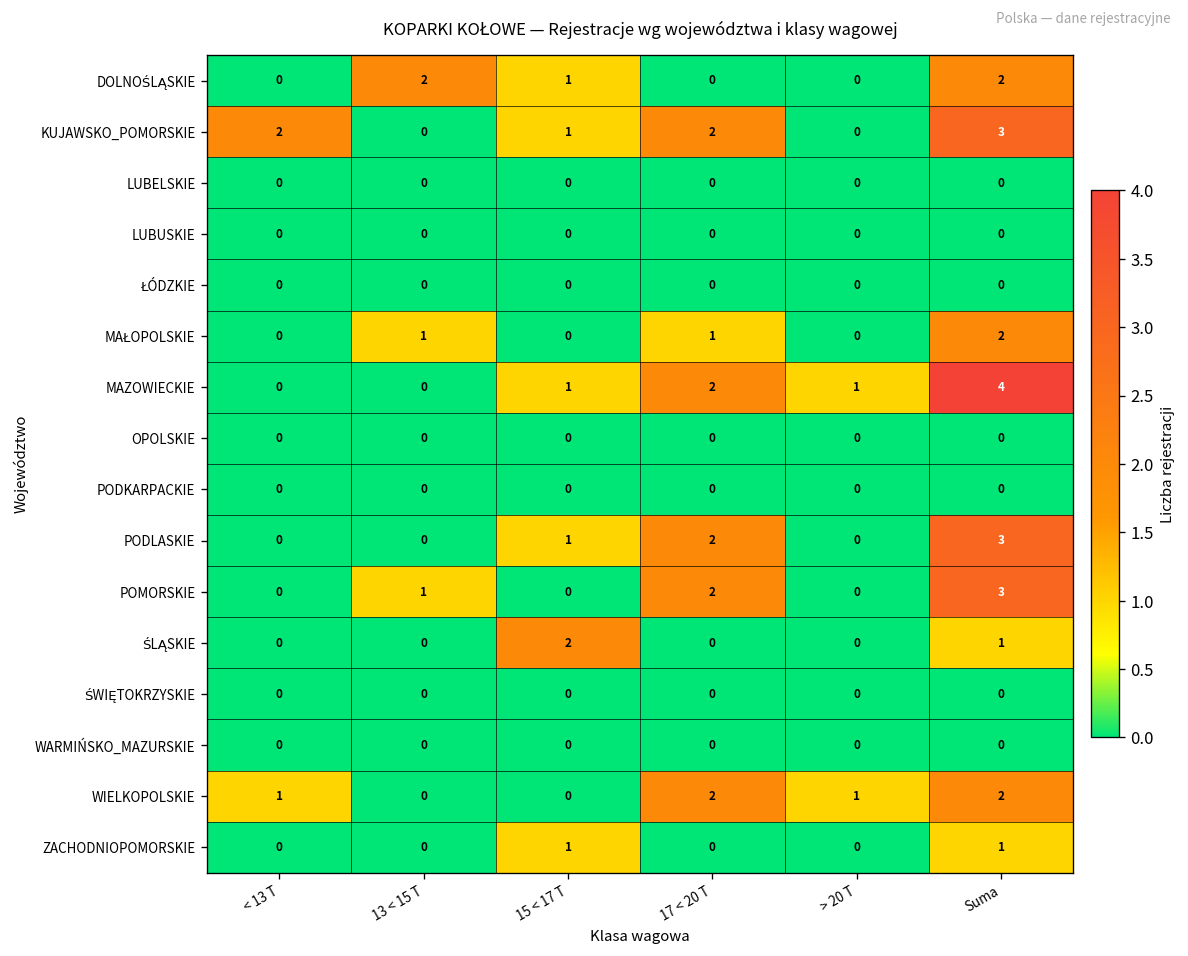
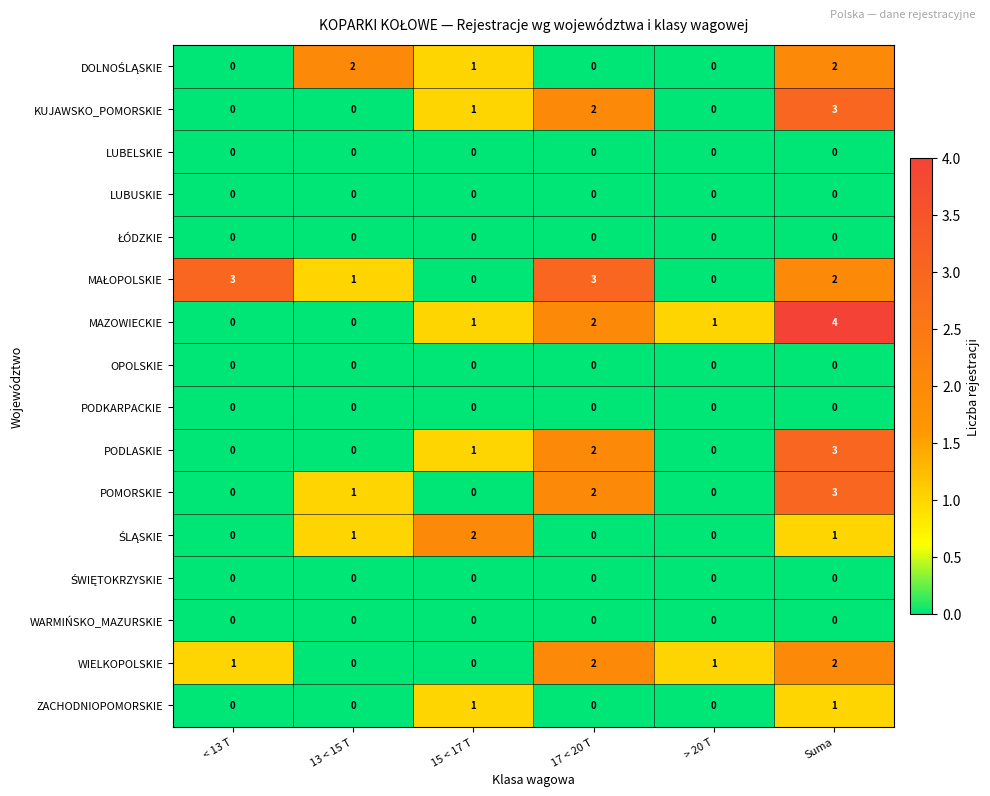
KUJAWSKO_POMORSKIE, < 13 T: 2 -> 0
MAŁOPOLSKIE, < 13 T: 0 -> 3
MAŁOPOLSKIE, 17 < 20 T: 1 -> 3
ŚLĄSKIE, 13 < 15 T: 0 -> 1
